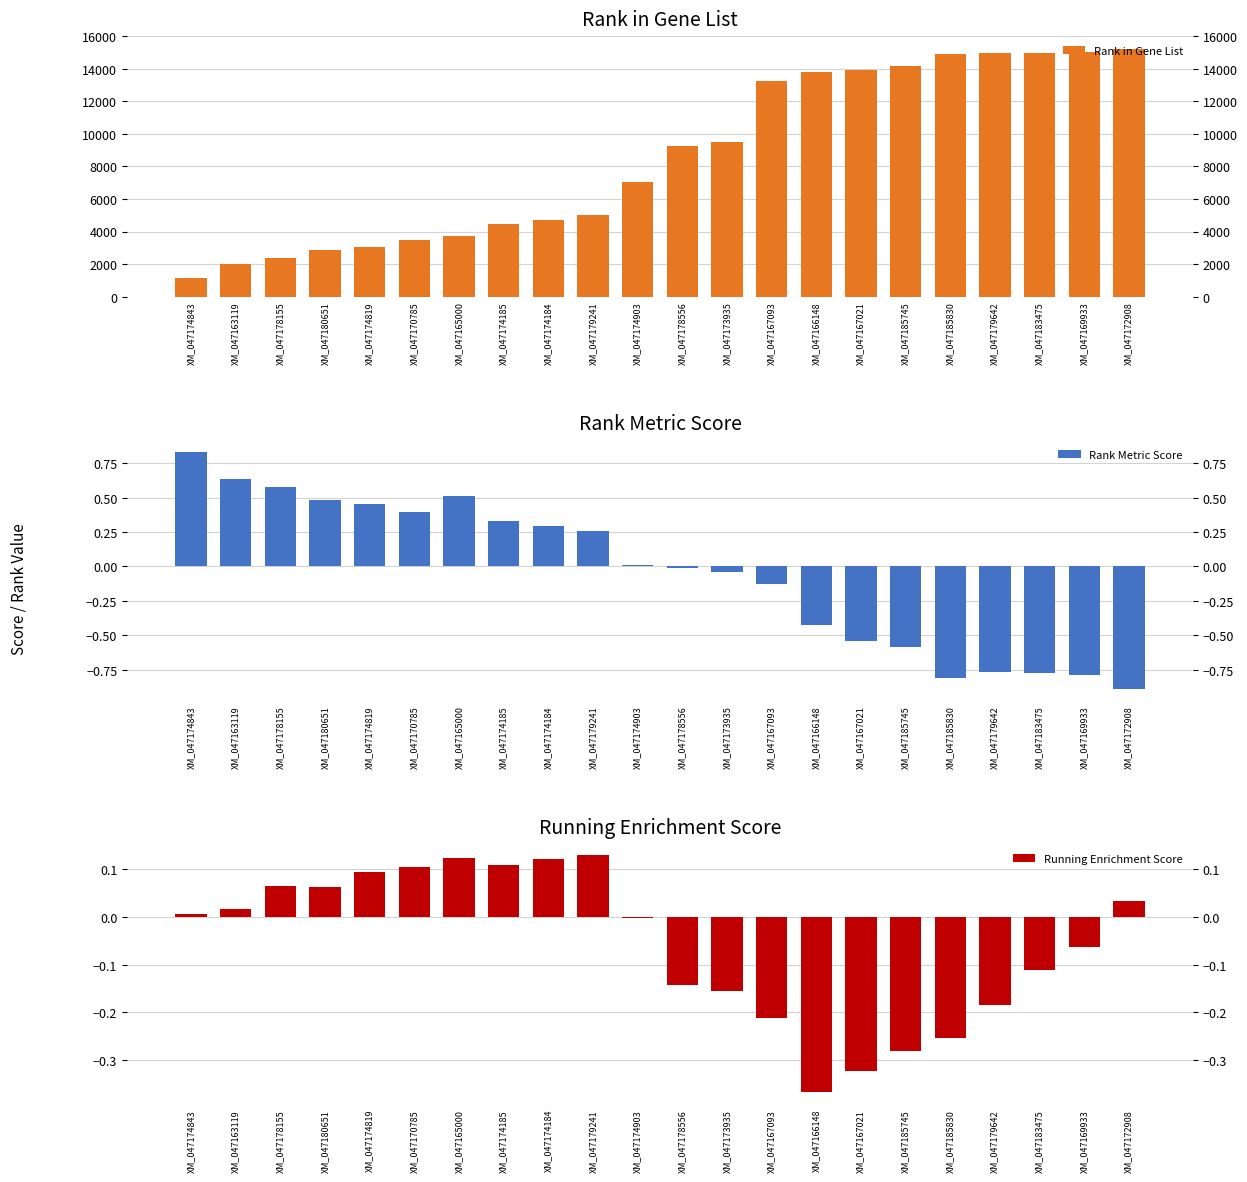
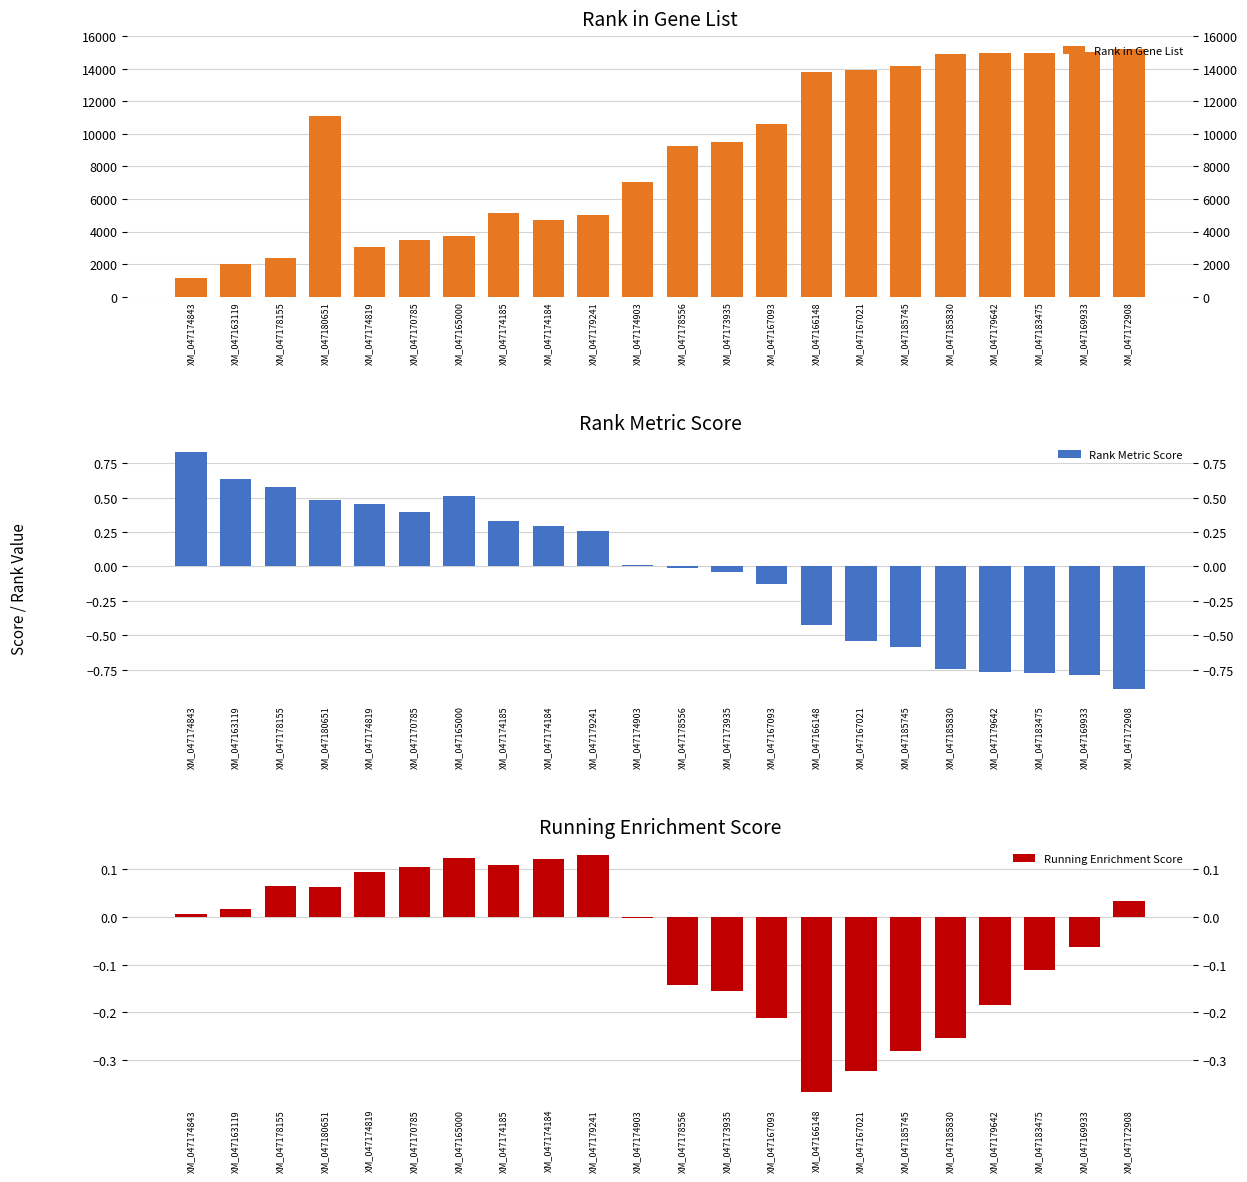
Rank in Gene List, XM_047180651: 2800 -> 11100
Rank in Gene List, XM_047174185: 4500 -> 5100
Rank in Gene List, XM_047167093: 13300 -> 10600
Rank Metric Score, XM_047185830: -0.81 -> -0.75
